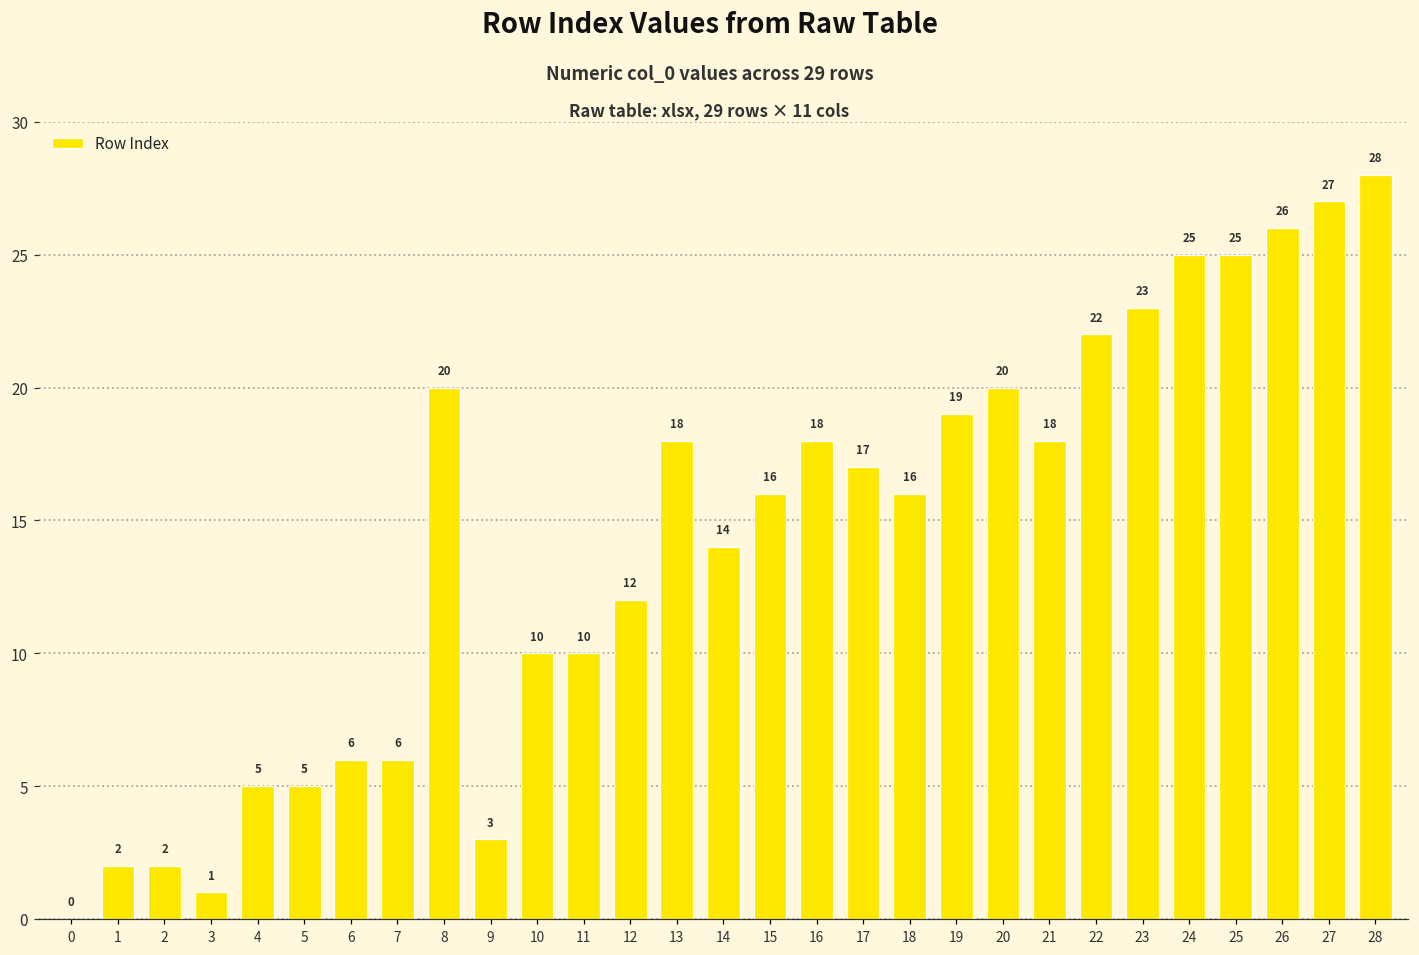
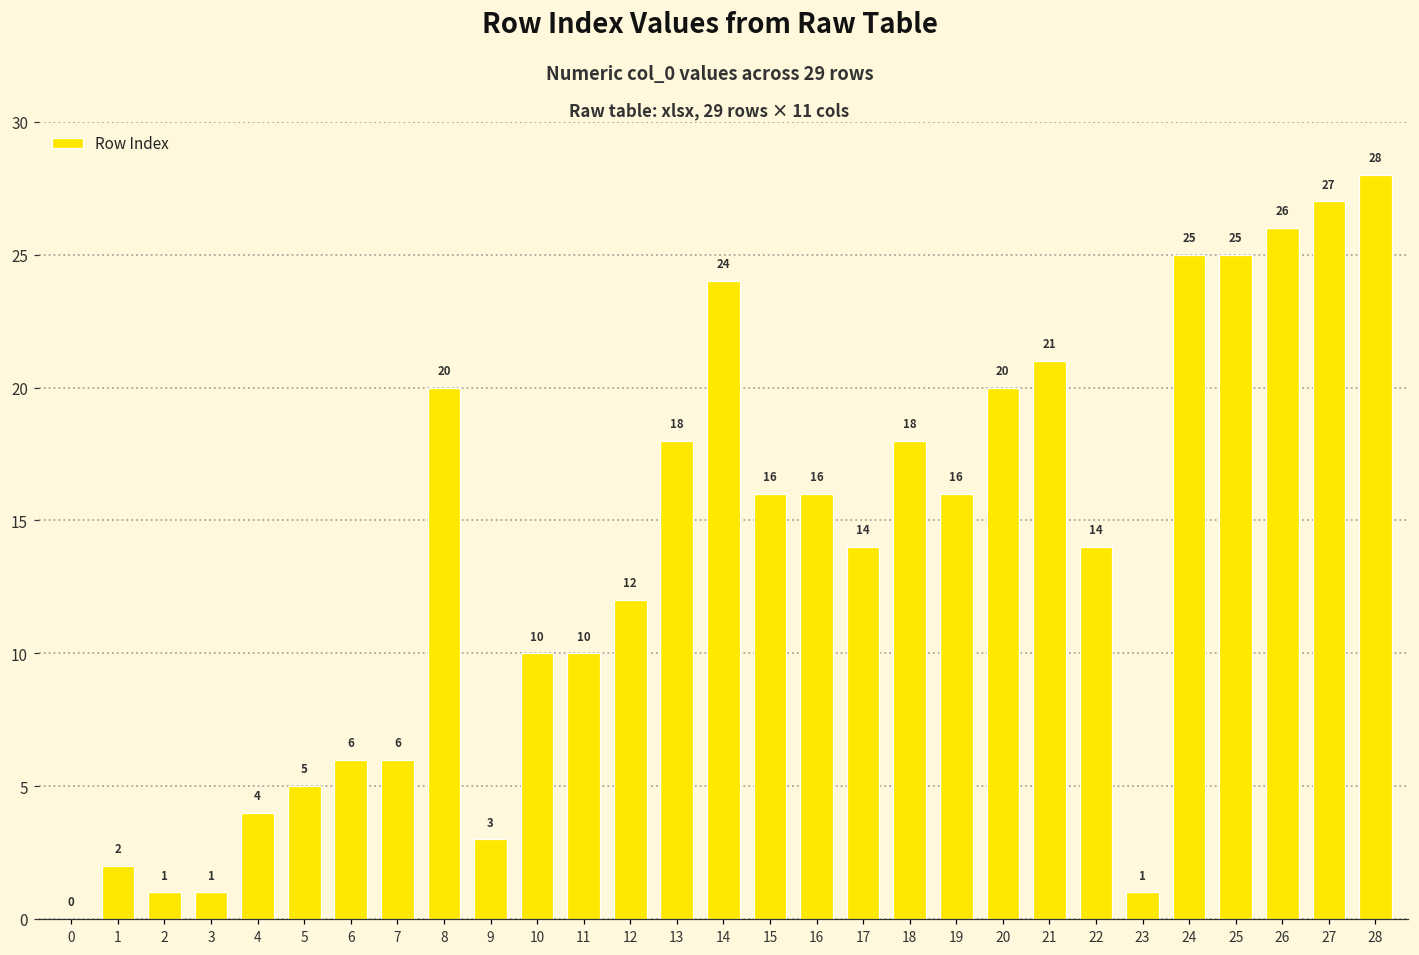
2: 2 -> 1
4: 5 -> 4
14: 14 -> 24
16: 18 -> 16
17: 17 -> 14
18: 16 -> 18
19: 19 -> 16
21: 18 -> 21
22: 22 -> 14
23: 23 -> 1
